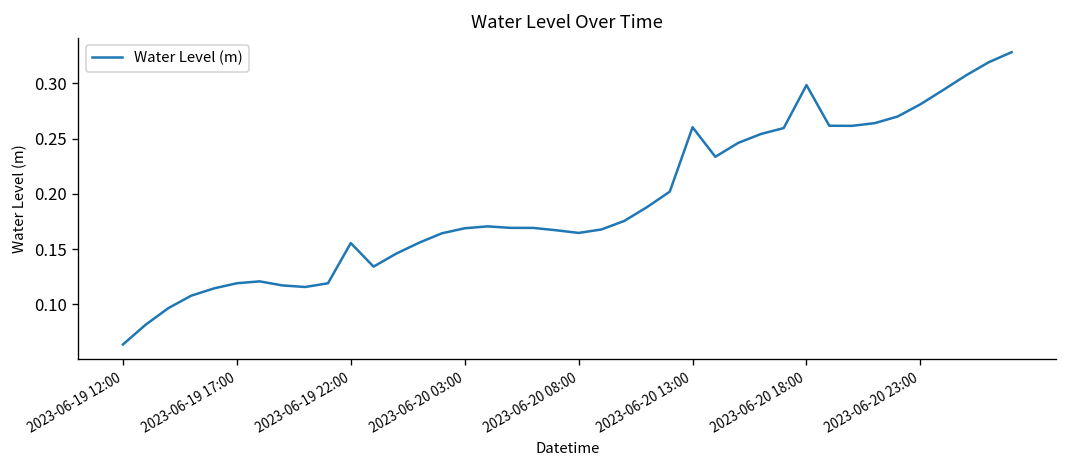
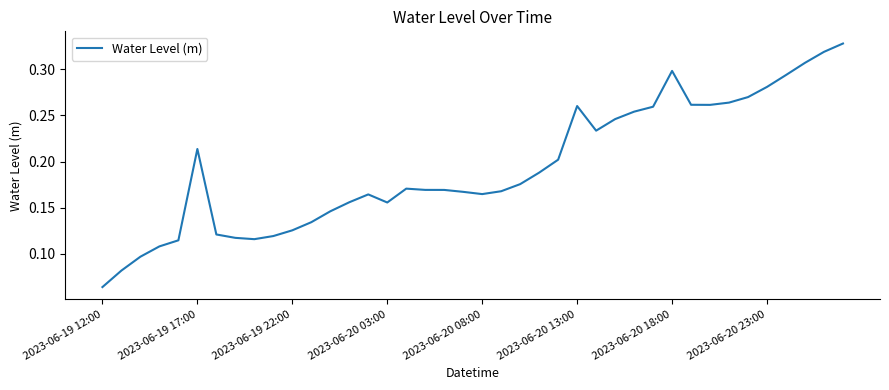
2023-06-19 17:00: 0.12 -> 0.21
2023-06-19 22:00: 0.16 -> 0.13
2023-06-20 03:00: 0.17 -> 0.16
